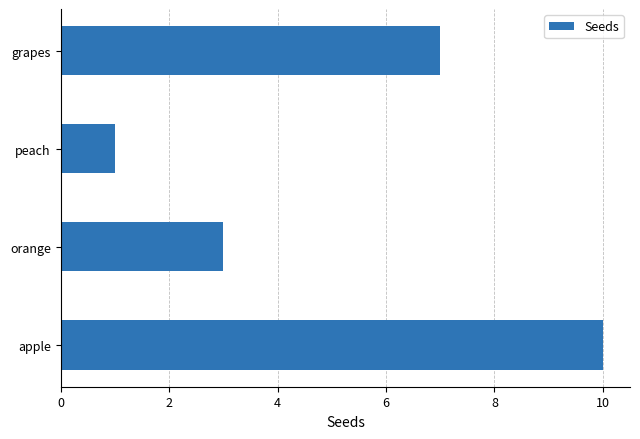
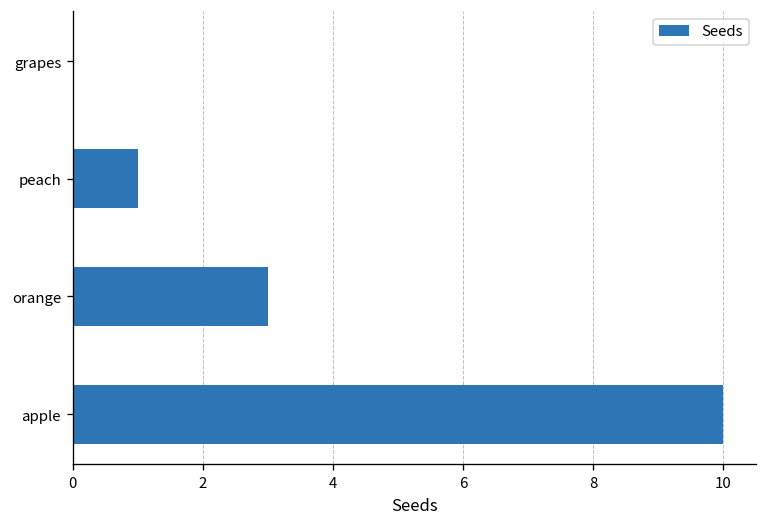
grapes: 7 -> 0
